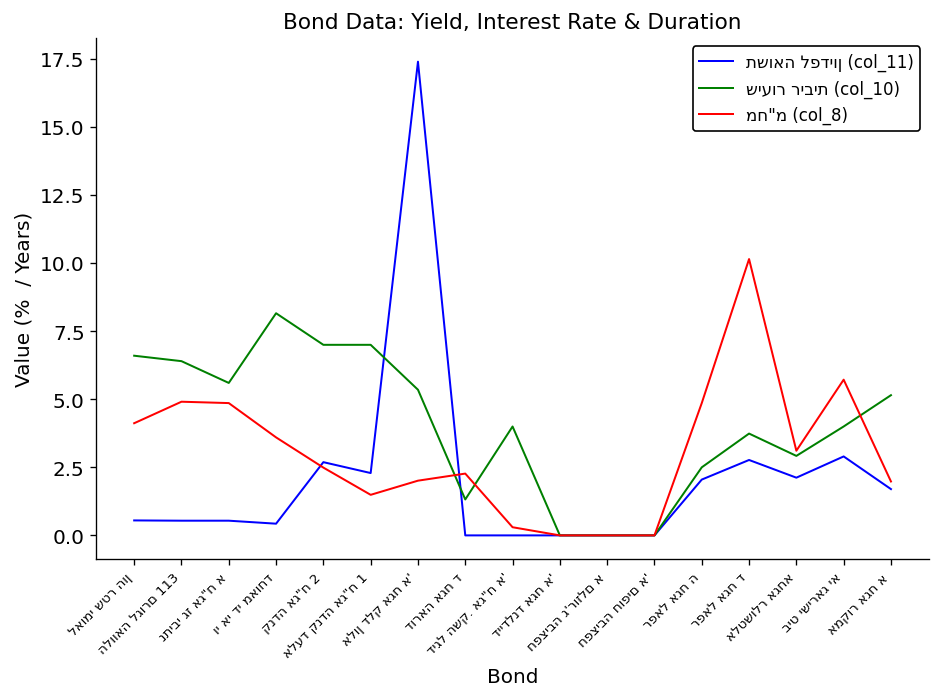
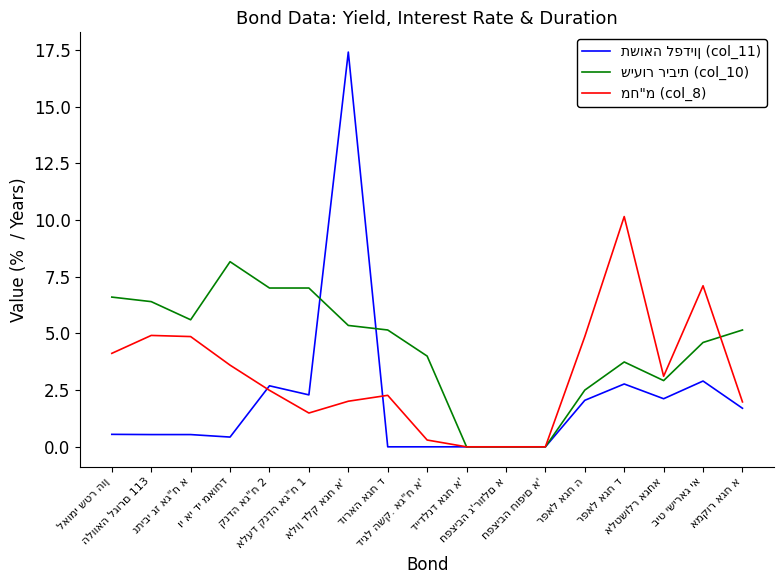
שיעור ריבית (col_10), דוראה אגח ד: 1.3 -> 5.2
שיעור ריבית (col_10), ביט ישיראג יא: 4.0 -> 4.6
מח"מ (col_8), ביט ישיראג יא: 5.7 -> 7.1
